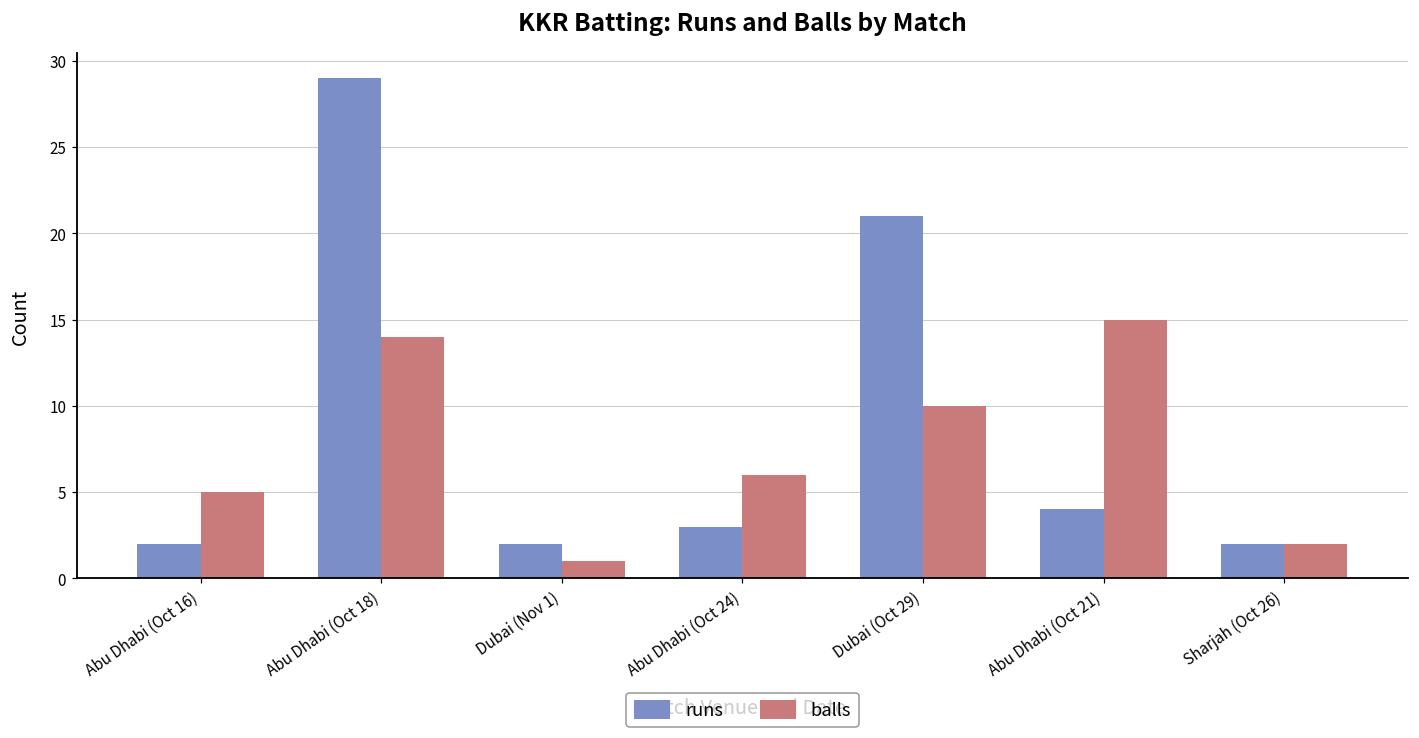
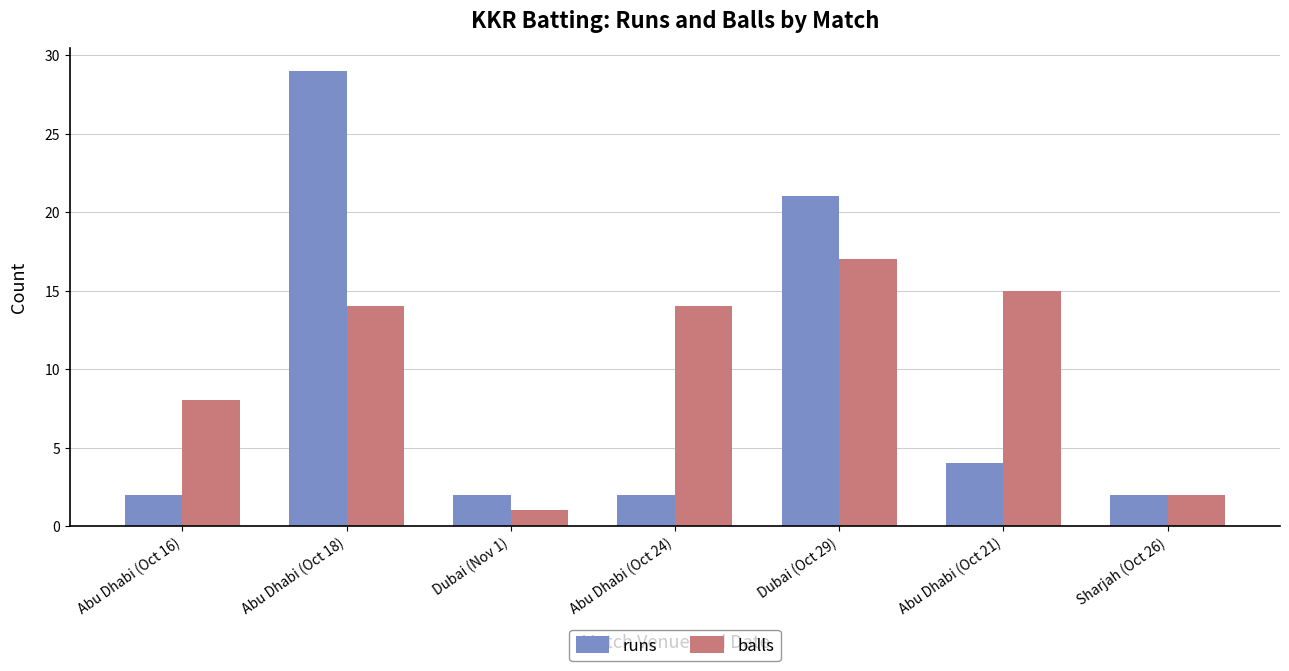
balls, Abu Dhabi (Oct 16): 5 -> 8
runs, Abu Dhabi (Oct 24): 3 -> 2
balls, Abu Dhabi (Oct 24): 6 -> 14
balls, Dubai (Oct 29): 10 -> 17
